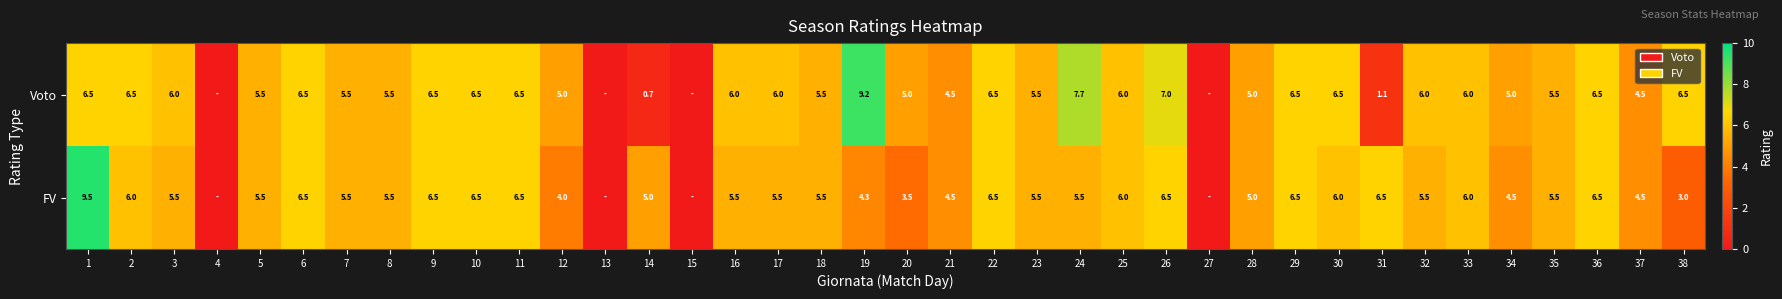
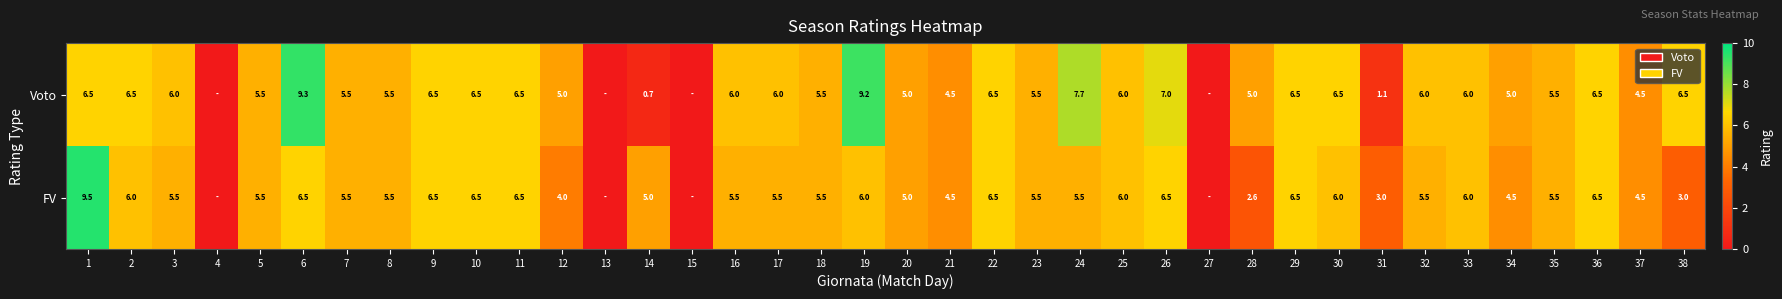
Voto, 6: 6.5 -> 9.3
FV, 19: 4.3 -> 6.0
FV, 20: 3.5 -> 5.0
FV, 28: 5.0 -> 2.6
FV, 31: 6.5 -> 3.0
